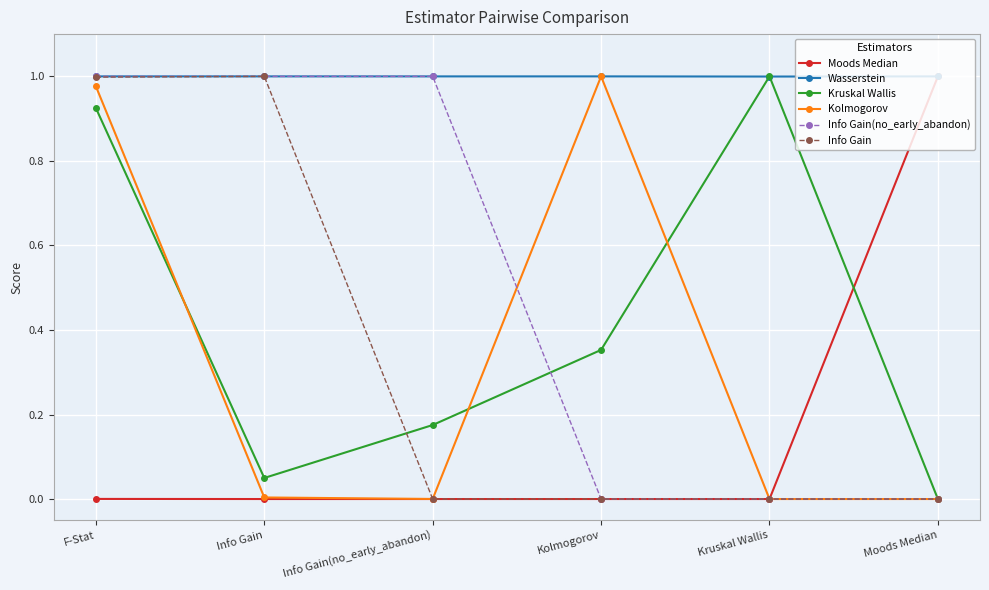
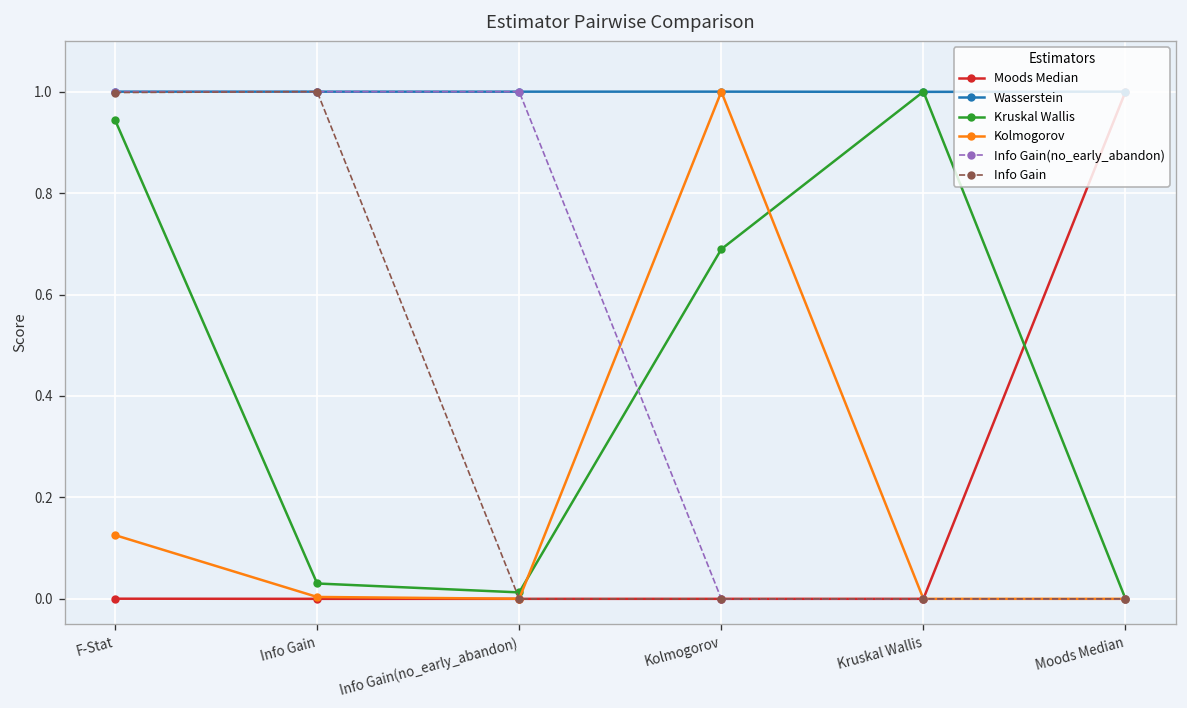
Kruskal Wallis, F-Stat: 0.93 -> 0.94
Kolmogorov, F-Stat: 0.98 -> 0.13
Kruskal Wallis, Info Gain: 0.05 -> 0.03
Kruskal Wallis, Info Gain(no_early_abandon): 0.18 -> 0.01
Kruskal Wallis, Kolmogorov: 0.35 -> 0.69
